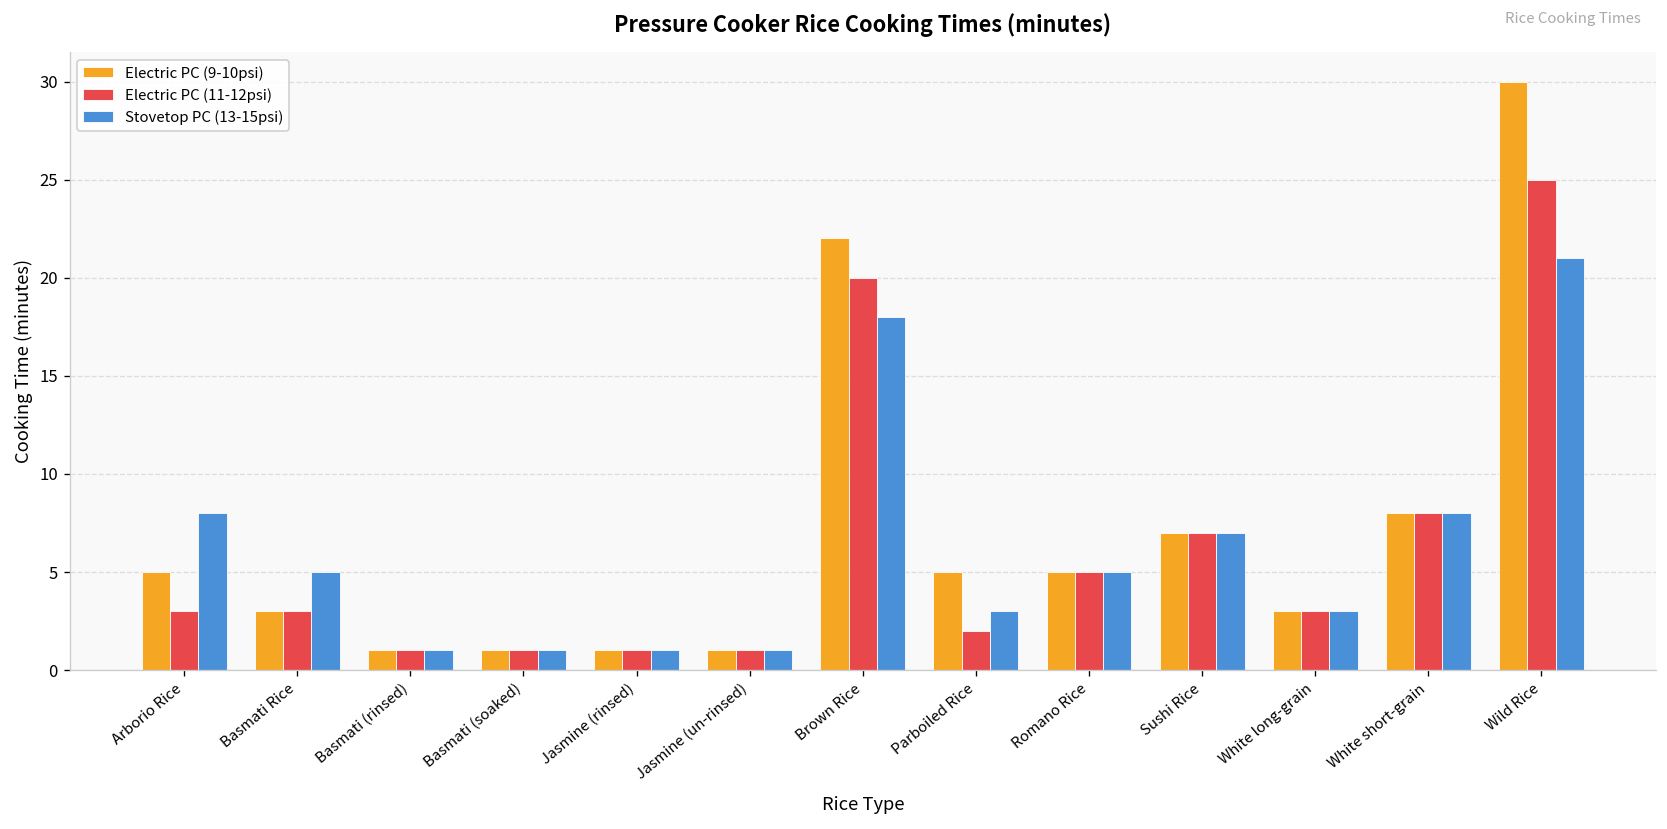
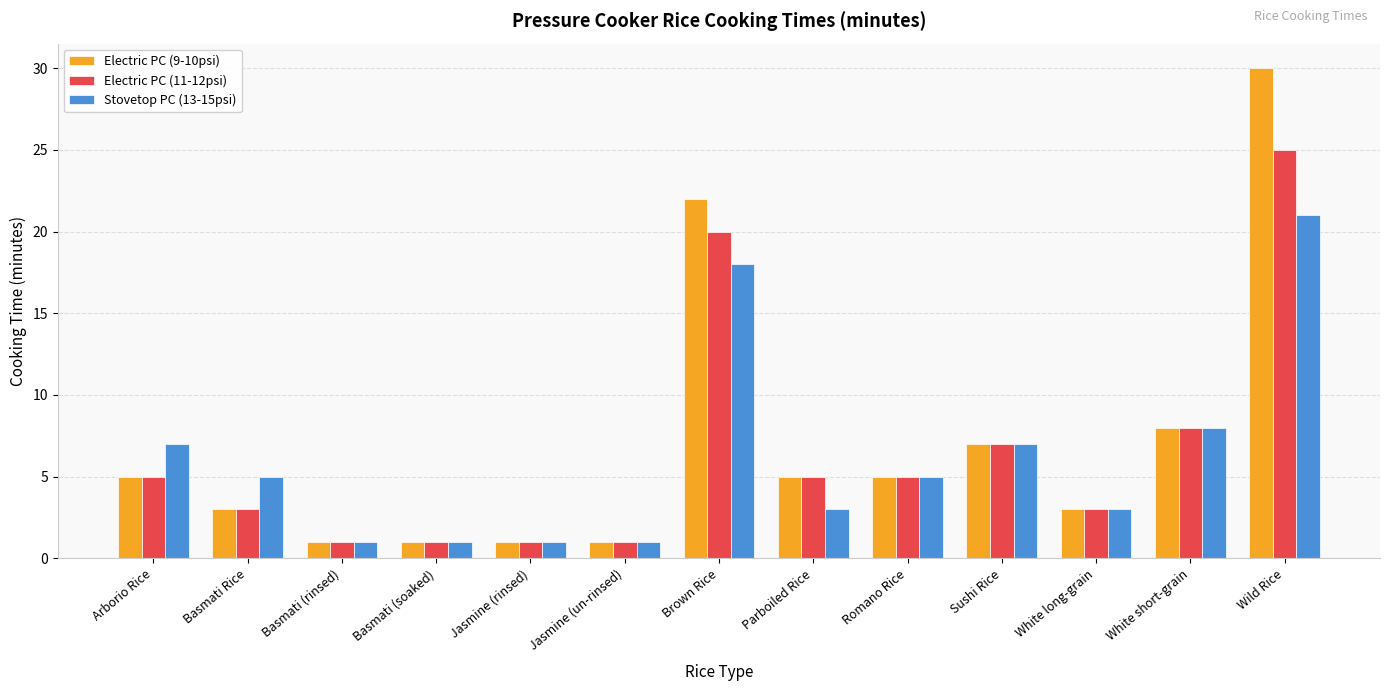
Electric PC (11-12psi), Arborio Rice: 3 -> 5
Stovetop PC (13-15psi), Arborio Rice: 8 -> 7
Electric PC (11-12psi), Parboiled Rice: 2 -> 5
